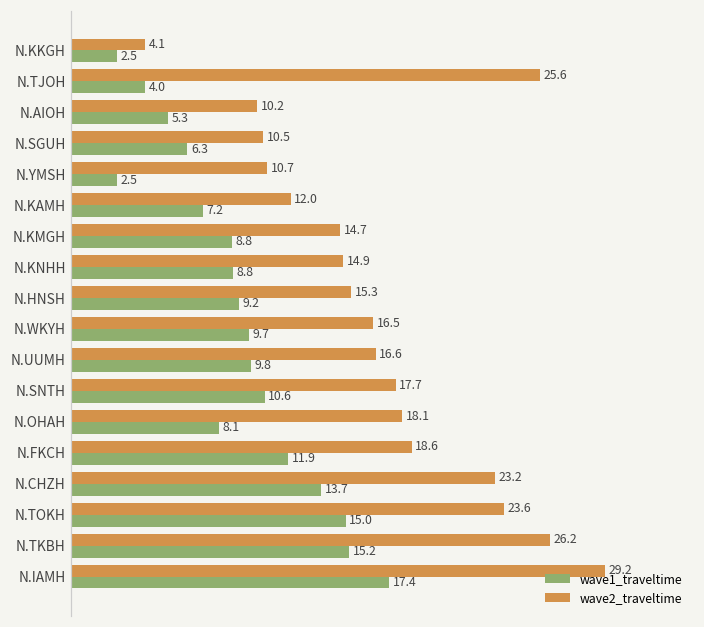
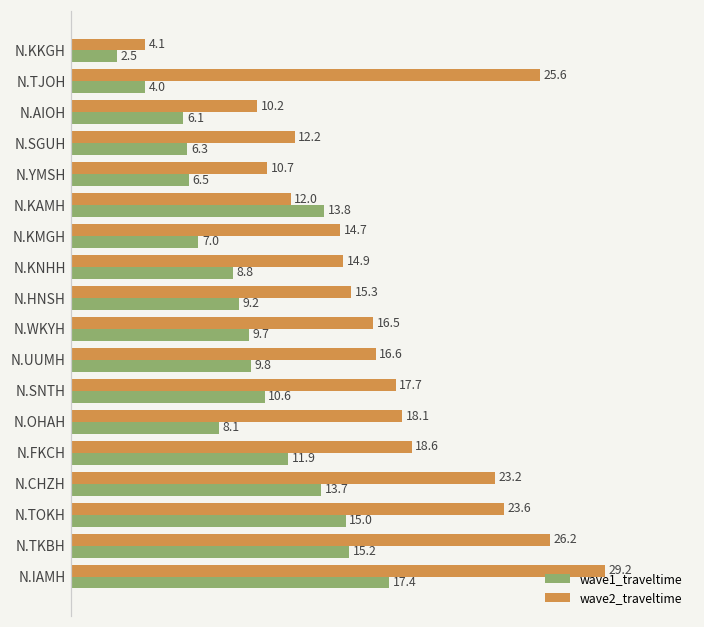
wave1_traveltime, N.AIOH: 5.3 -> 6.1
wave2_traveltime, N.SGUH: 10.5 -> 12.2
wave1_traveltime, N.YMSH: 2.5 -> 6.5
wave1_traveltime, N.KAMH: 7.2 -> 13.8
wave1_traveltime, N.KMGH: 8.8 -> 7.0
